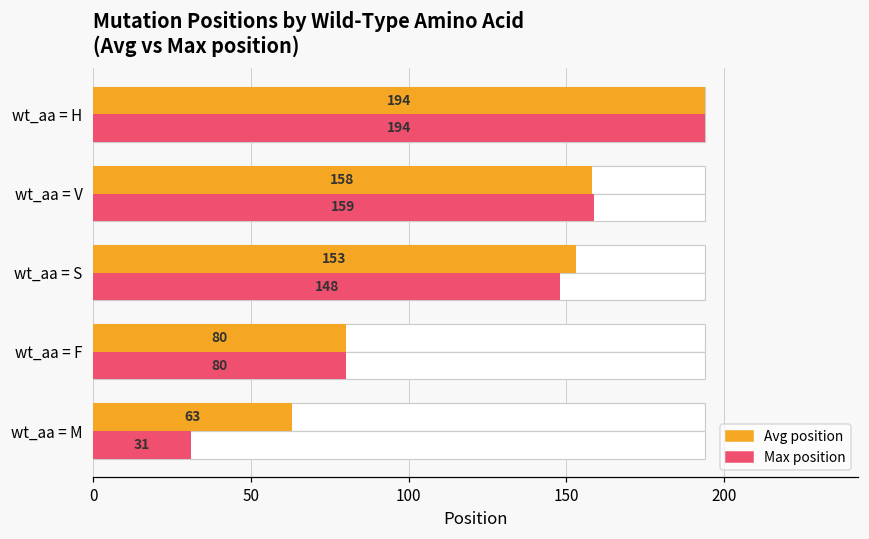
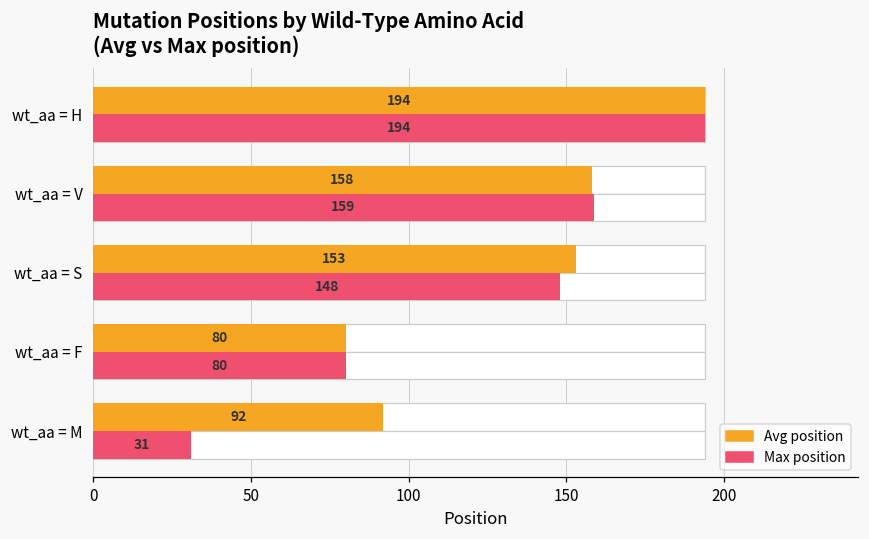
Avg position, wt_aa = M: 63 -> 92
